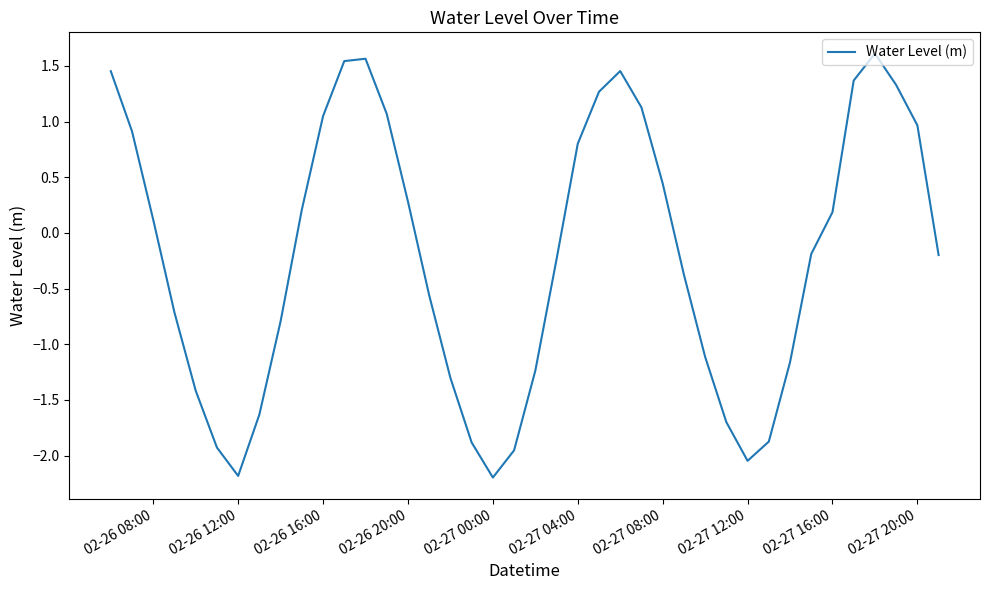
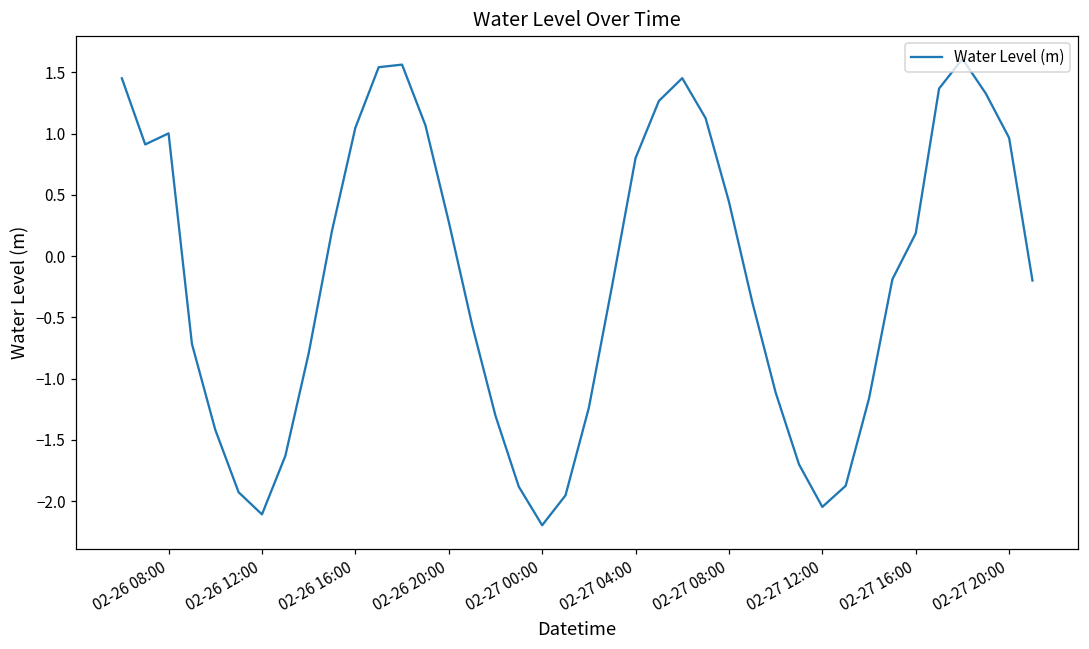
02-26 08:00: 0.12 -> 1.00
02-26 12:00: -2.18 -> -2.11
